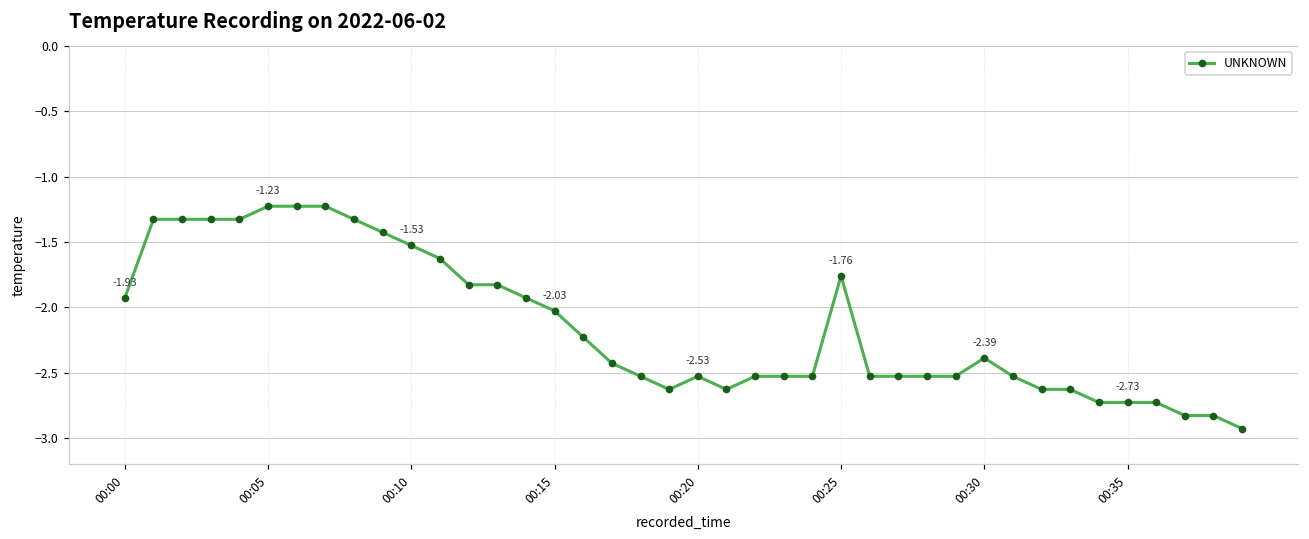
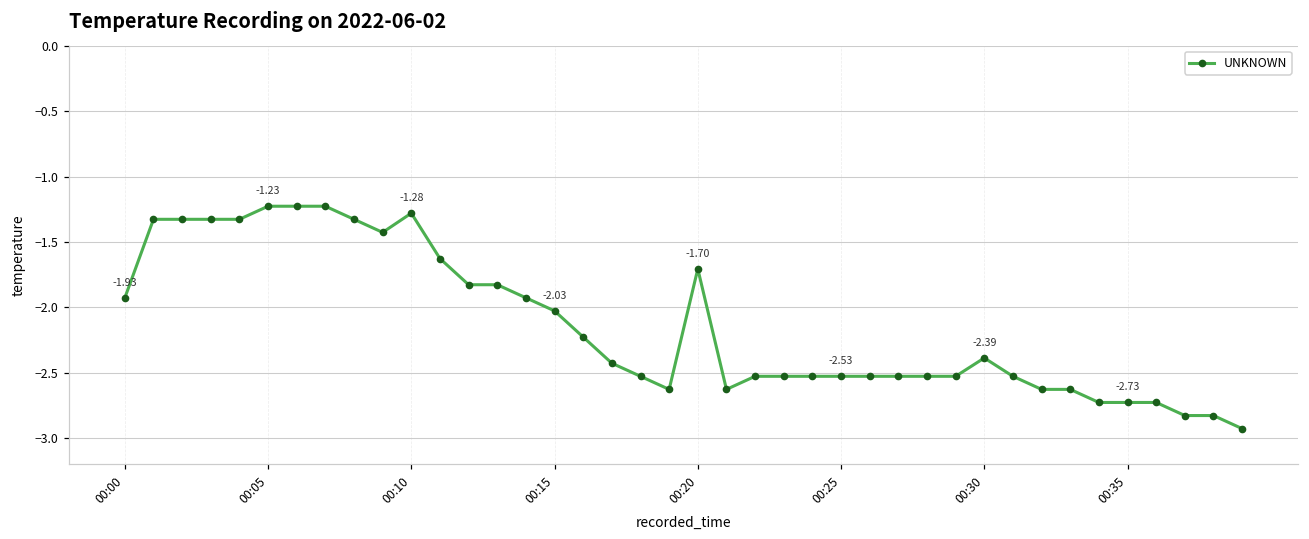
00:10: -1.53 -> -1.28
00:20: -2.53 -> -1.70
00:25: -1.76 -> -2.53
